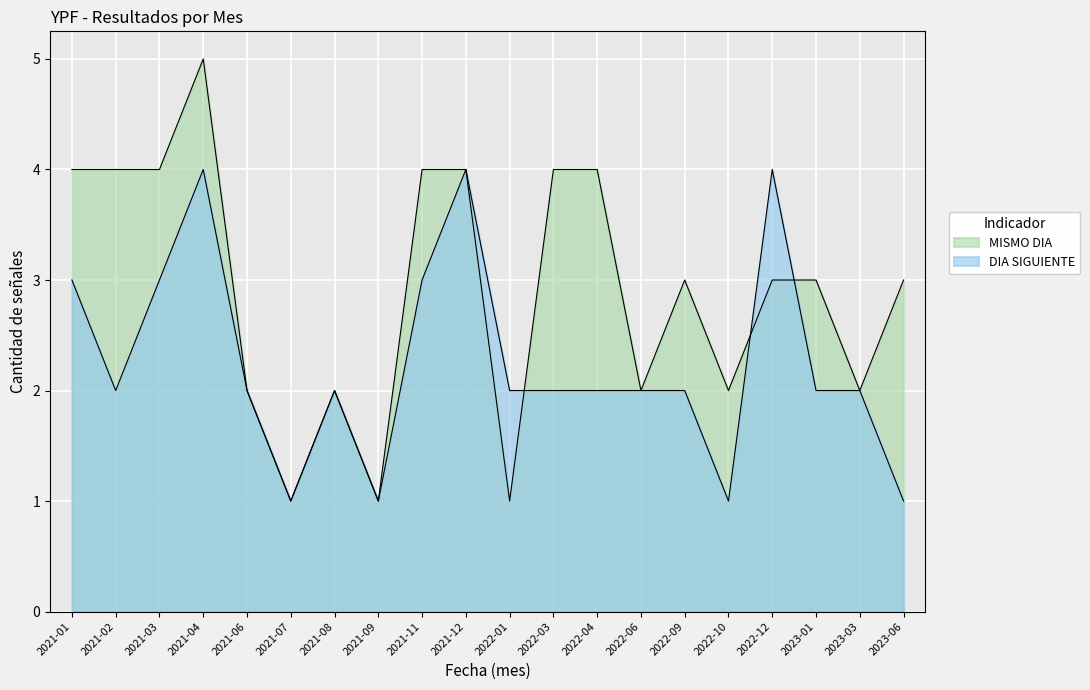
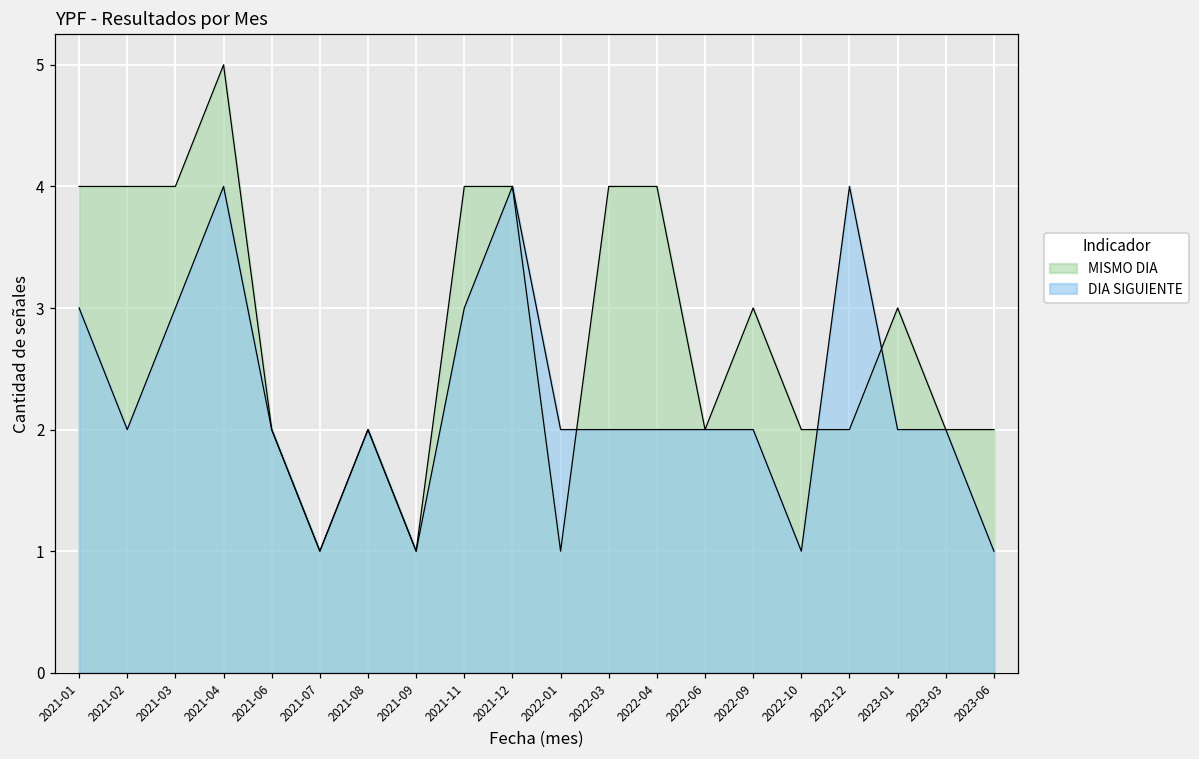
MISMO DIA, 2022-12: 3 -> 2
MISMO DIA, 2023-06: 3 -> 2
